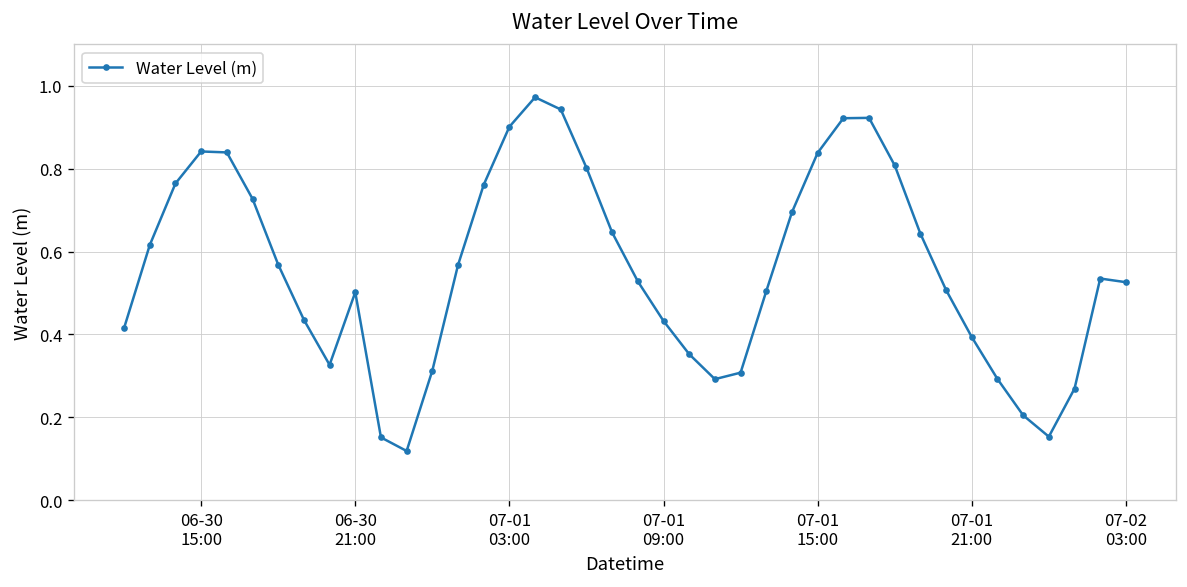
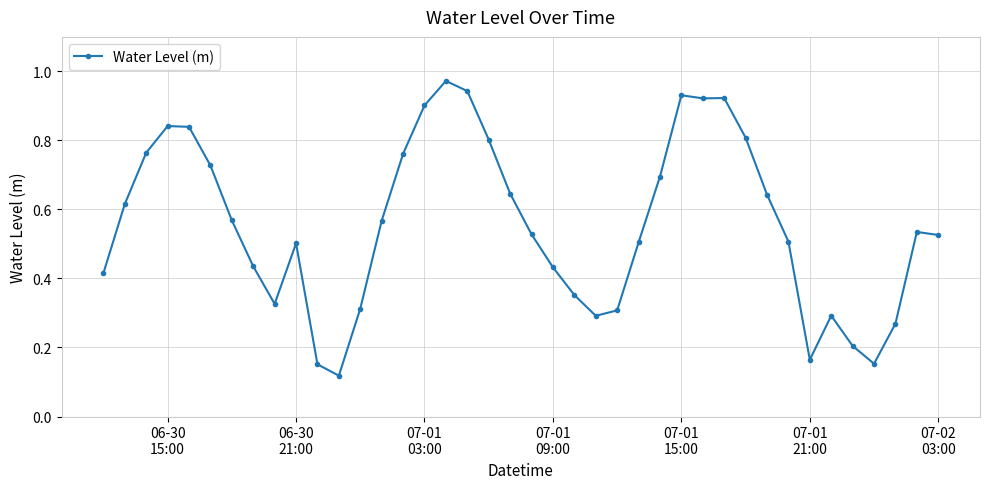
07-01 15:00: 0.84 -> 0.93
07-01 21:00: 0.39 -> 0.16
